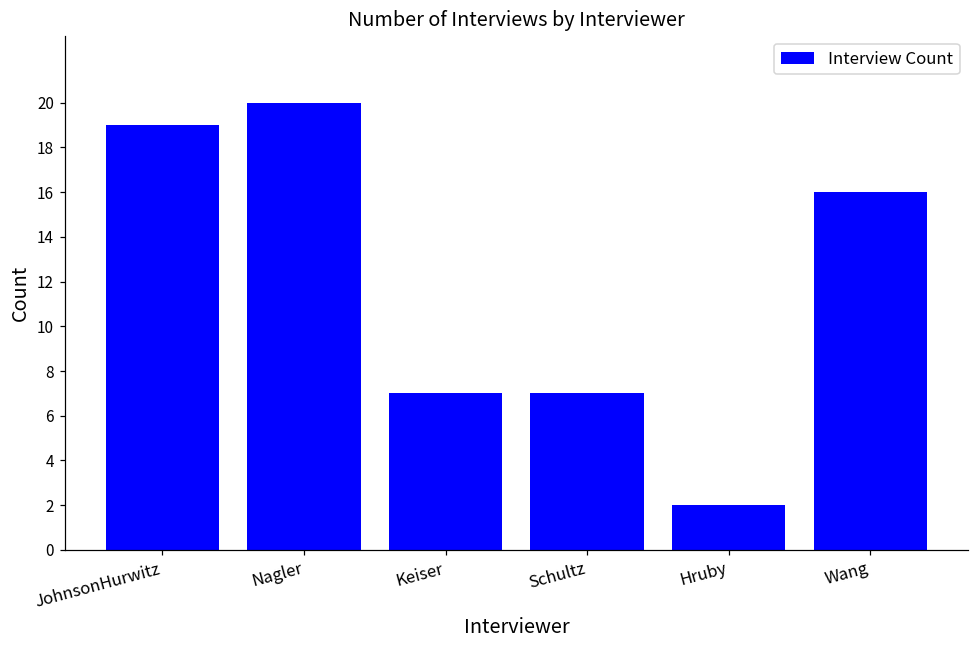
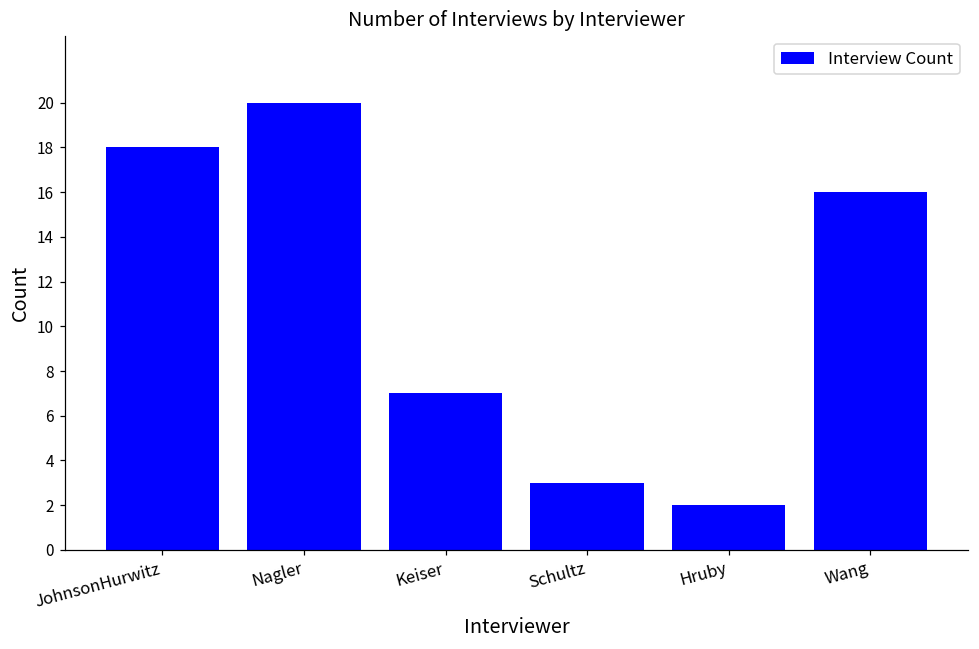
JohnsonHurwitz: 19 -> 18
Schultz: 7 -> 3
